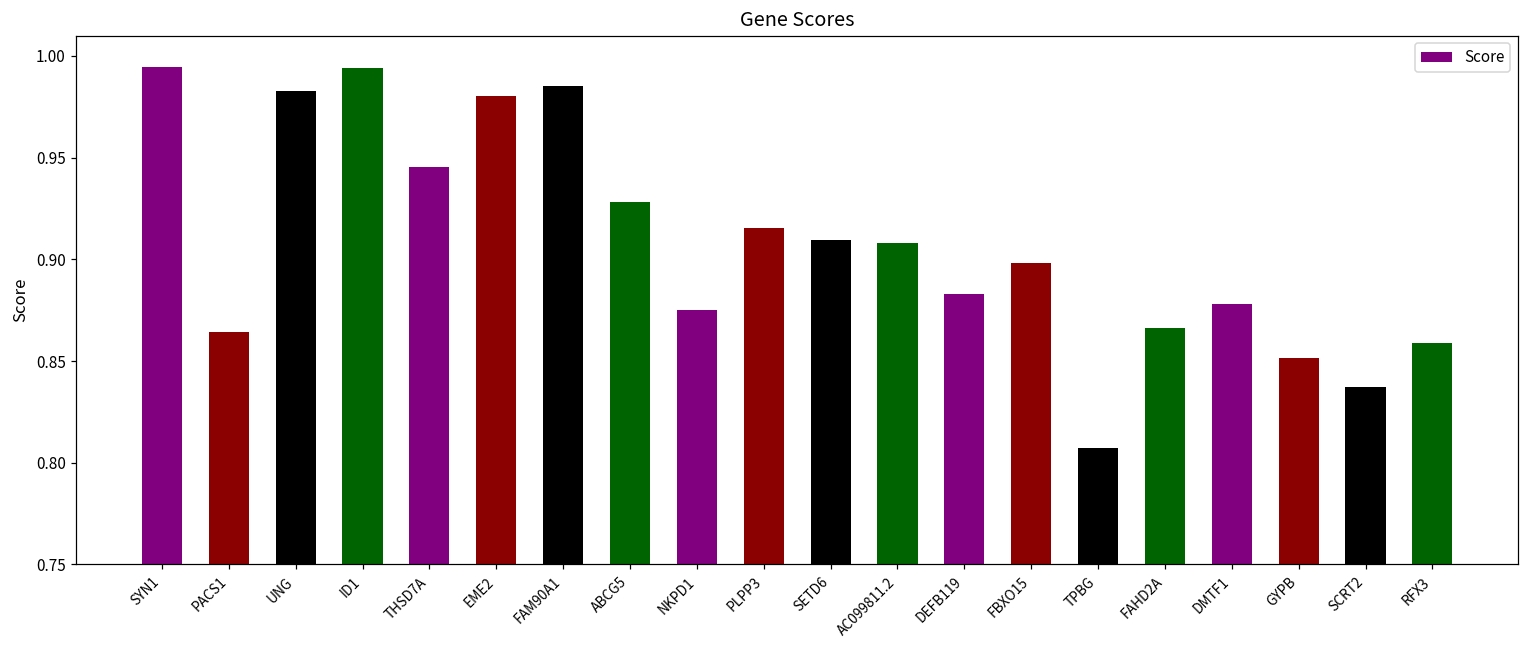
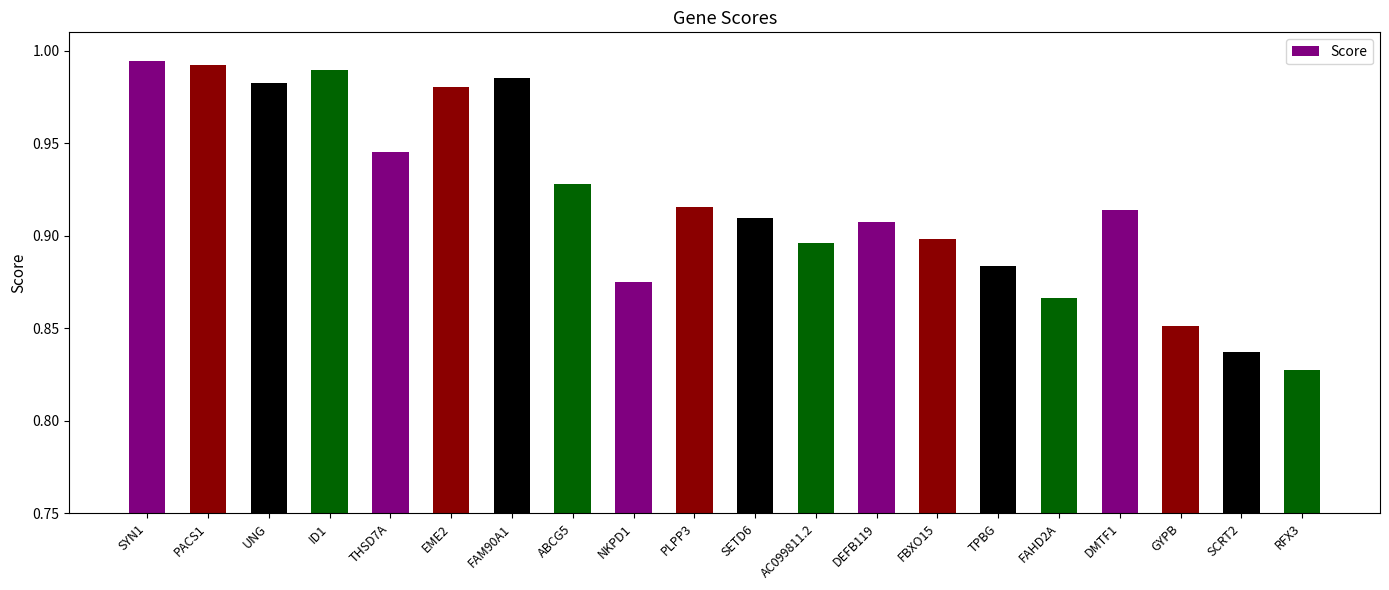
PACS1: 0.864 -> 0.992
ID1: 0.994 -> 0.989
AC099811.2: 0.908 -> 0.896
DEFB119: 0.883 -> 0.908
TPBG: 0.807 -> 0.884
DMTF1: 0.878 -> 0.914
RFX3: 0.859 -> 0.827
